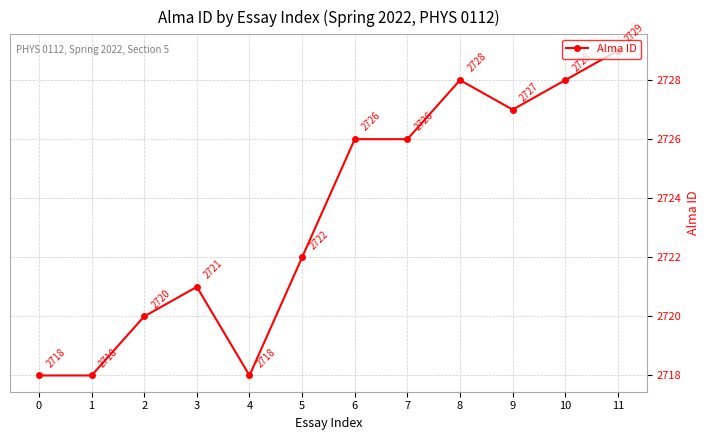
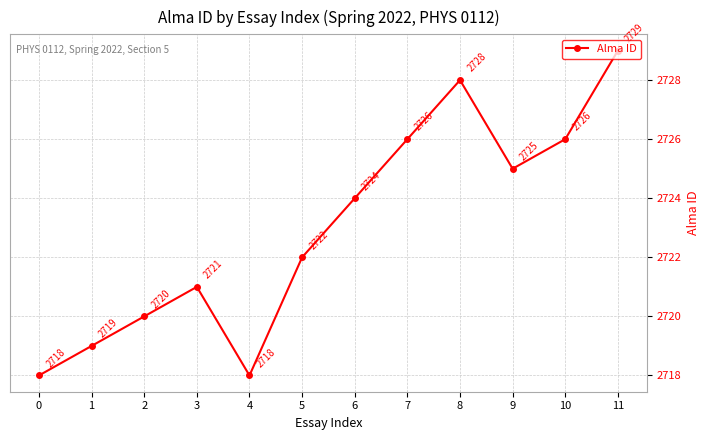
1: 2718 -> 2719
6: 2726 -> 2724
9: 2727 -> 2725
10: 2728 -> 2726
